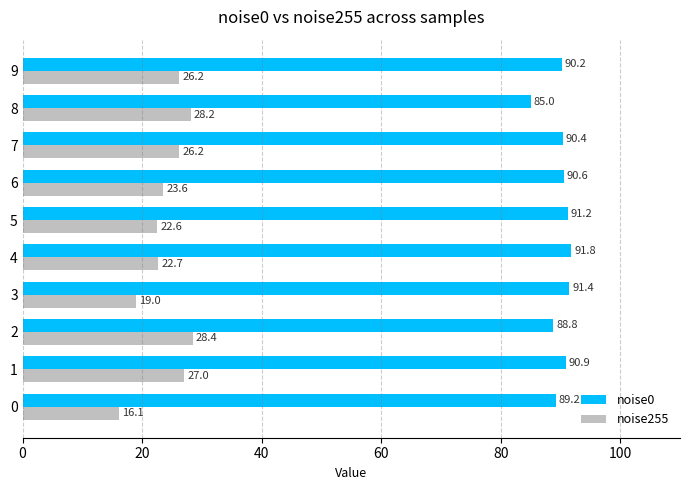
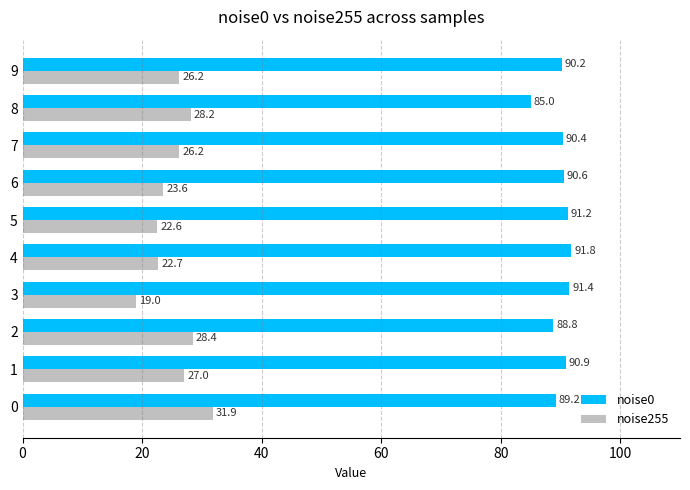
noise255, 0: 16.1 -> 31.9
